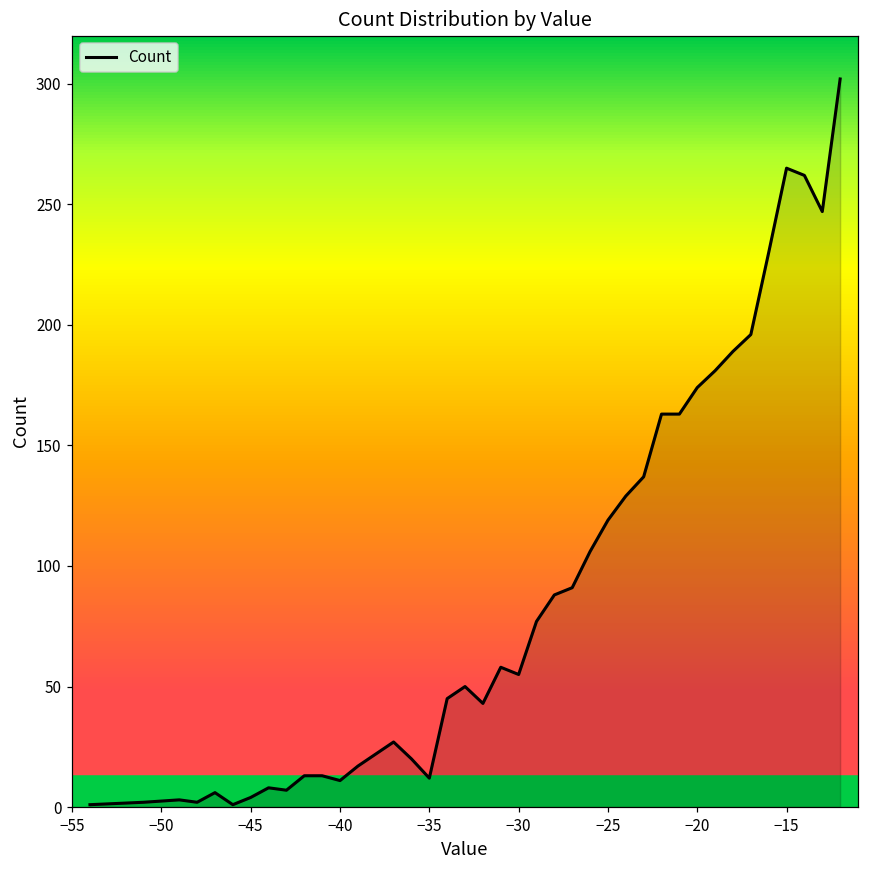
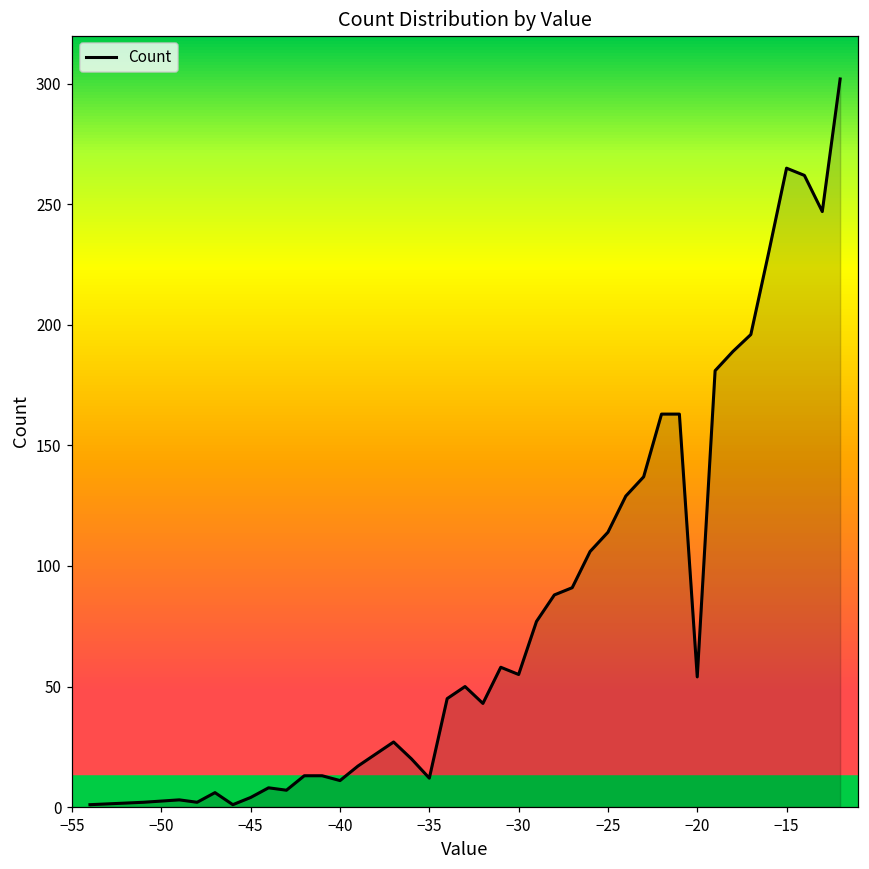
−25: 119 -> 114
−20: 174 -> 54
